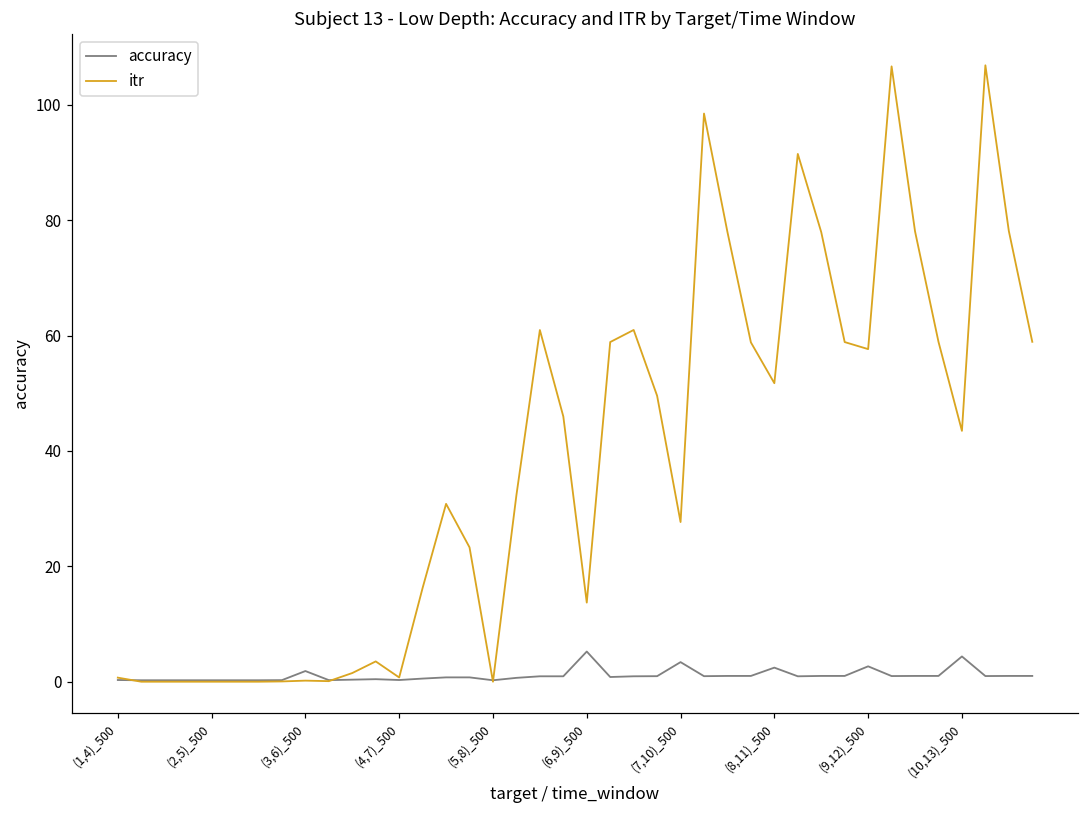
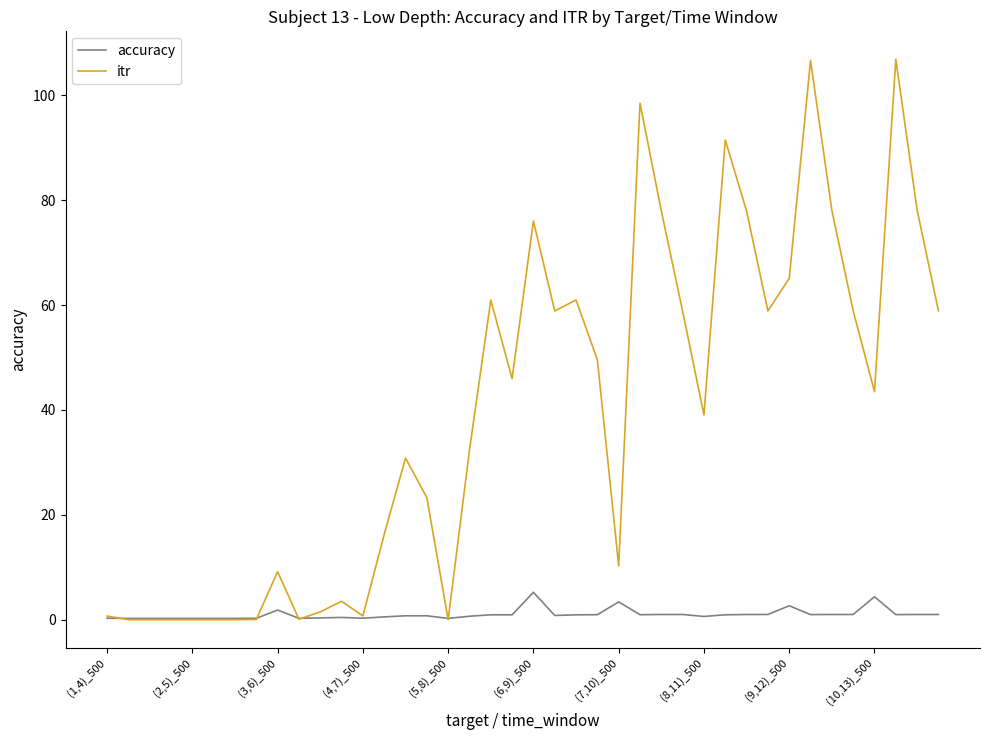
itr, (3,6)_500: 0 -> 9
itr, (6,9)_500: 14 -> 76
itr, (7,10)_500: 28 -> 10
accuracy, (8,11)_500: 2 -> 1
itr, (8,11)_500: 52 -> 39
itr, (9,12)_500: 58 -> 65
